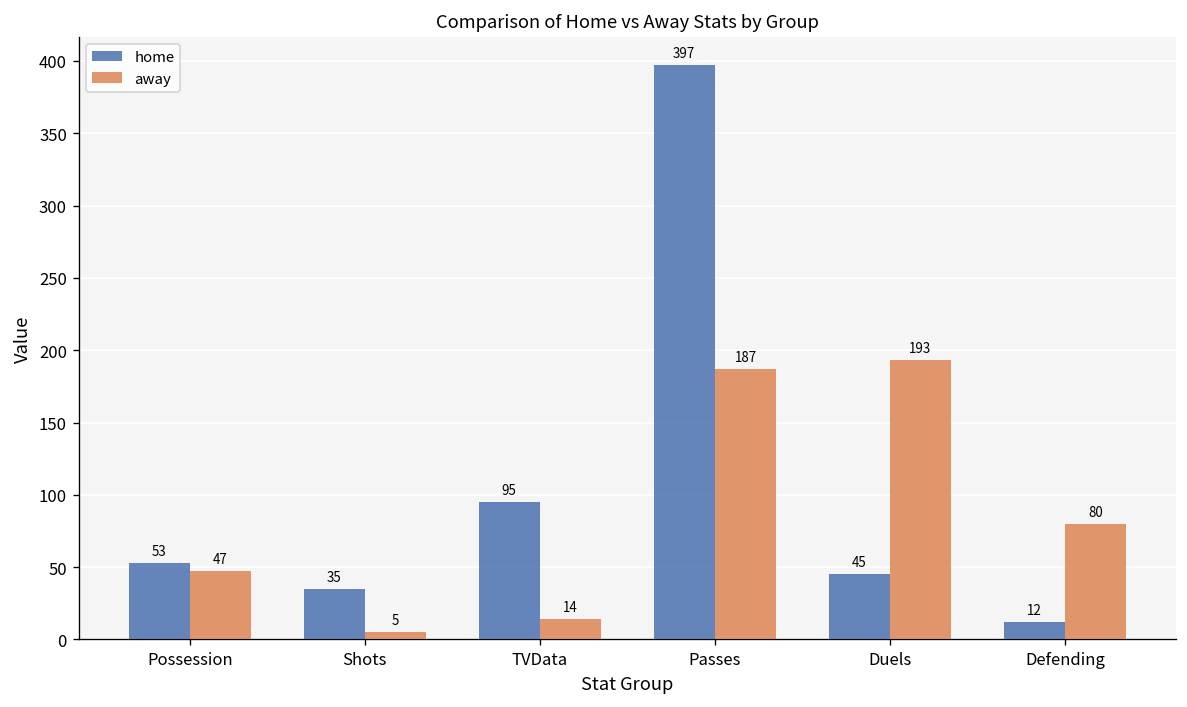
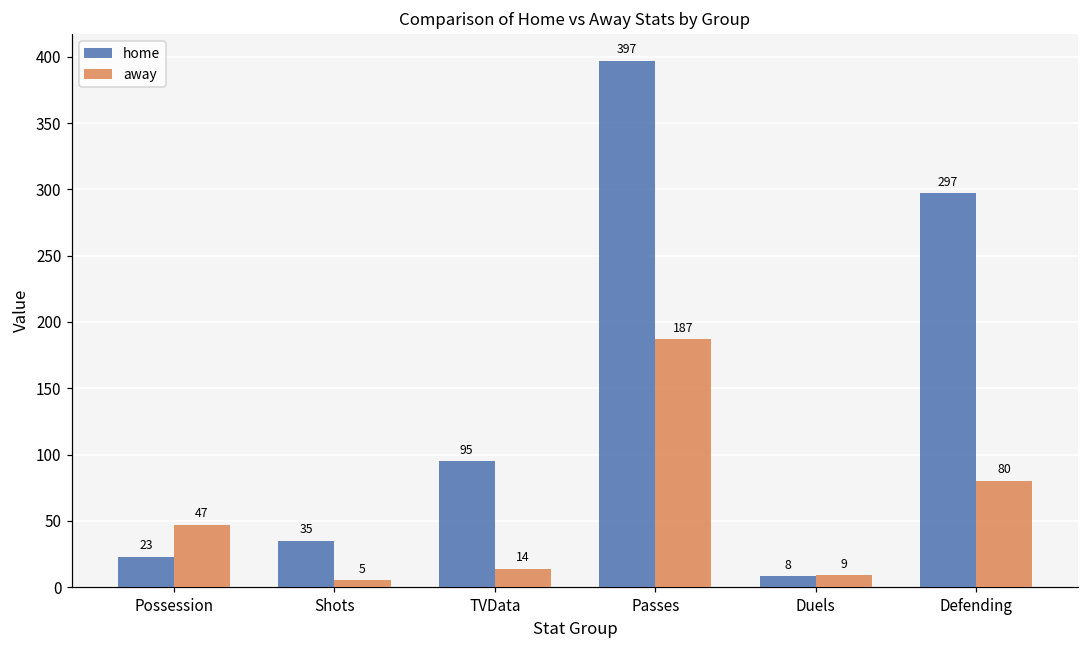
home, Possession: 53 -> 23
home, Duels: 45 -> 8
away, Duels: 193 -> 9
home, Defending: 12 -> 297
